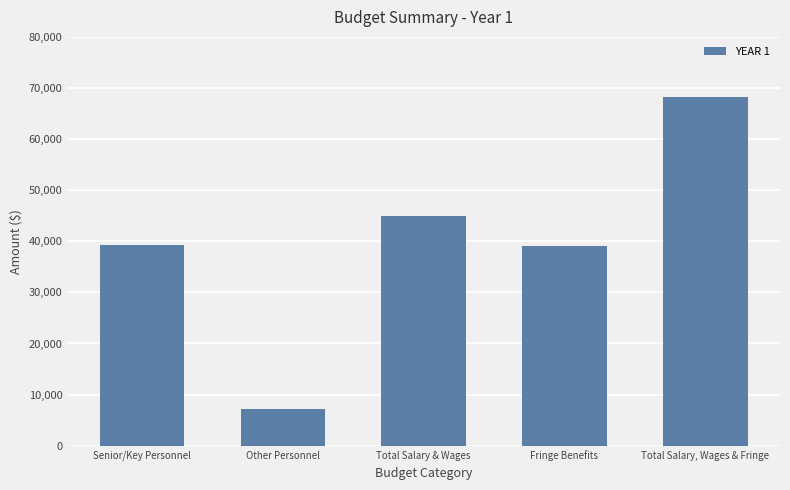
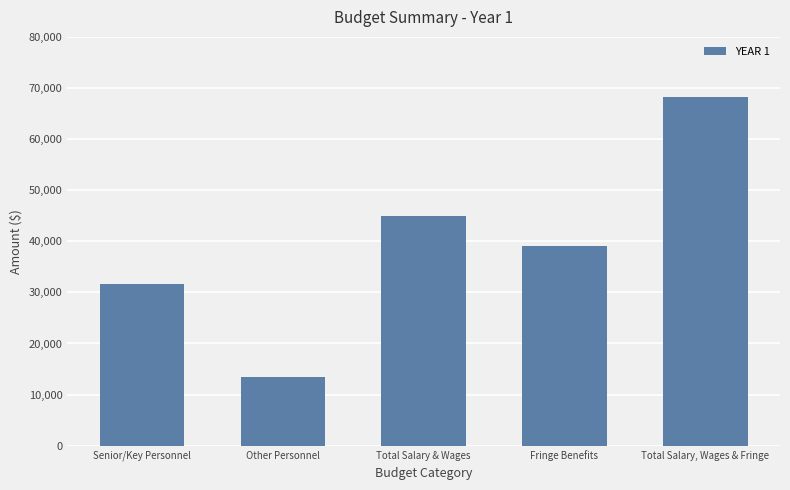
Senior/Key Personnel: 39,000 -> 32,000
Other Personnel: 7,000 -> 13,000
